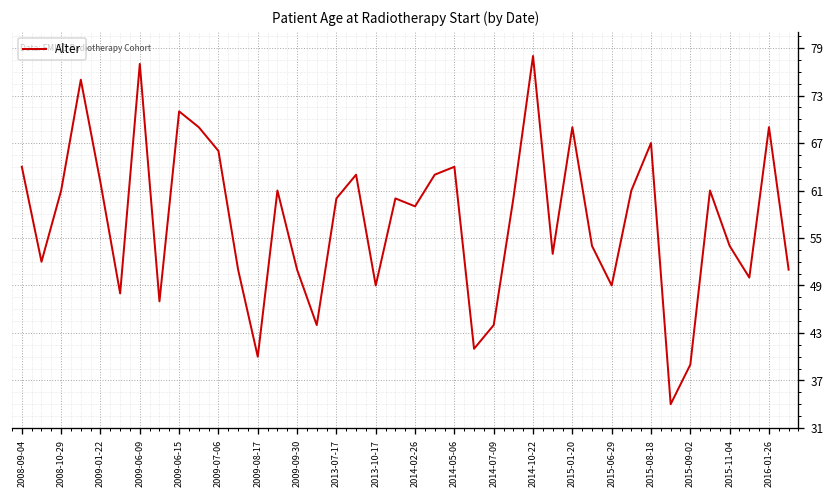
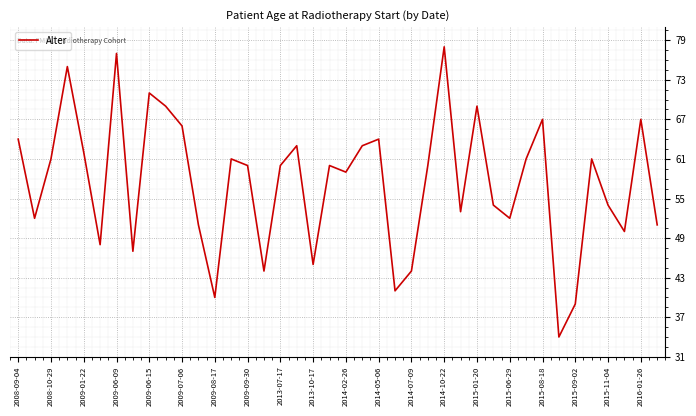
2009-09-30: 51 -> 60
2013-10-17: 49 -> 45
2015-06-29: 49 -> 52
2016-01-26: 69 -> 67
